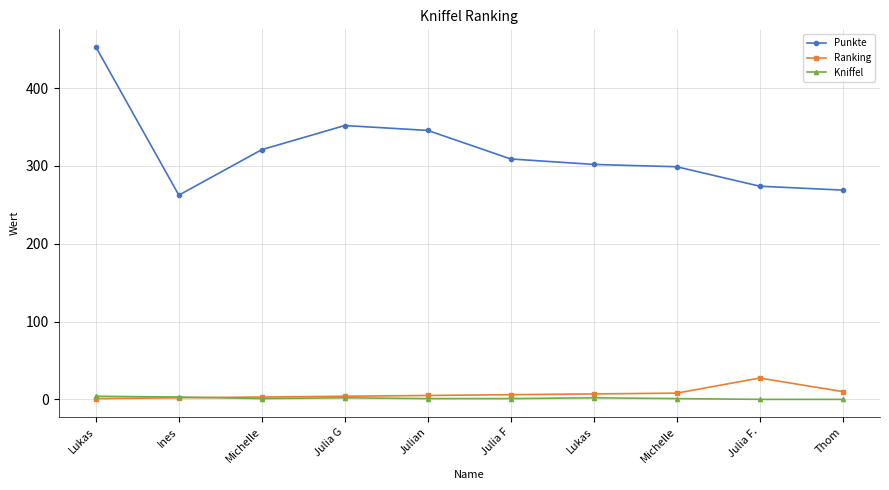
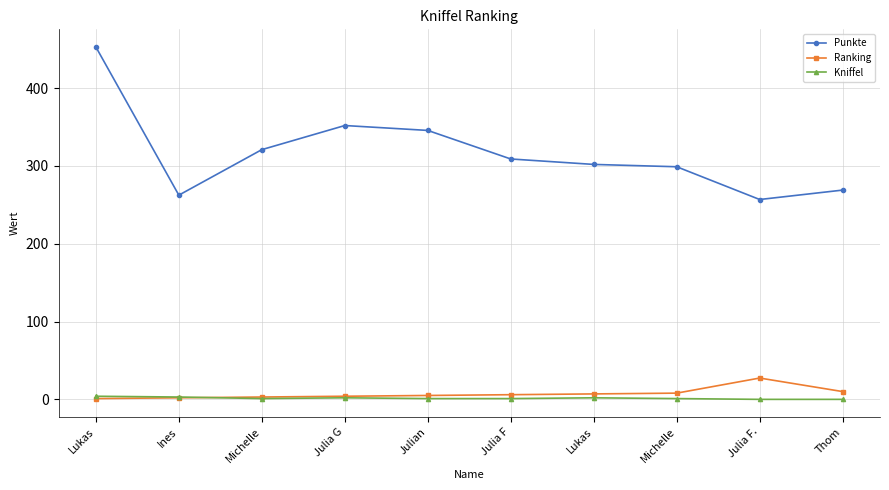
Punkte, Julia F.: 270 -> 260
